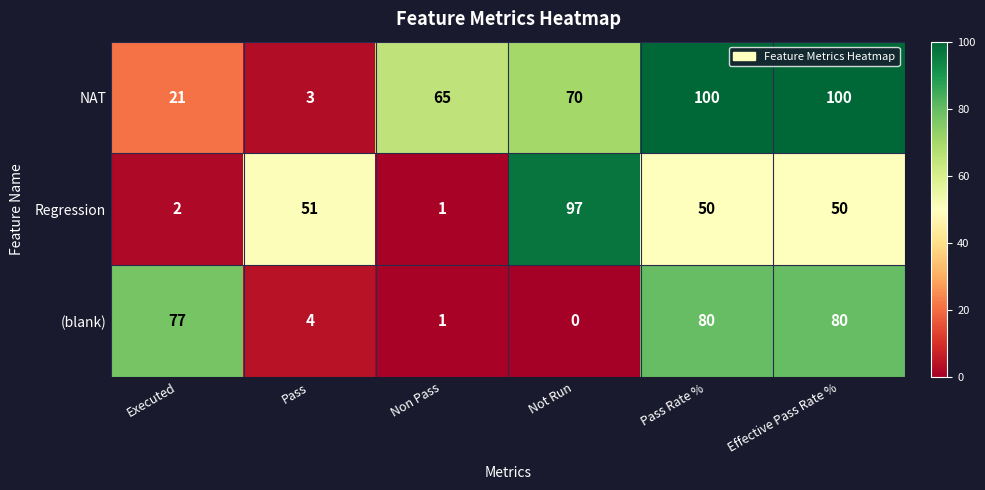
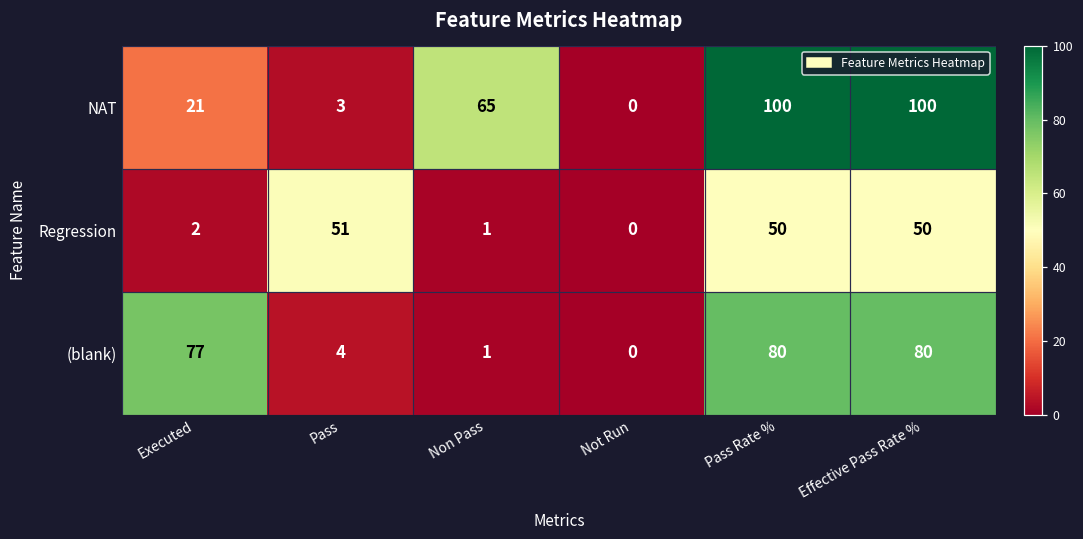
NAT, Not Run: 70 -> 0
Regression, Not Run: 97 -> 0
